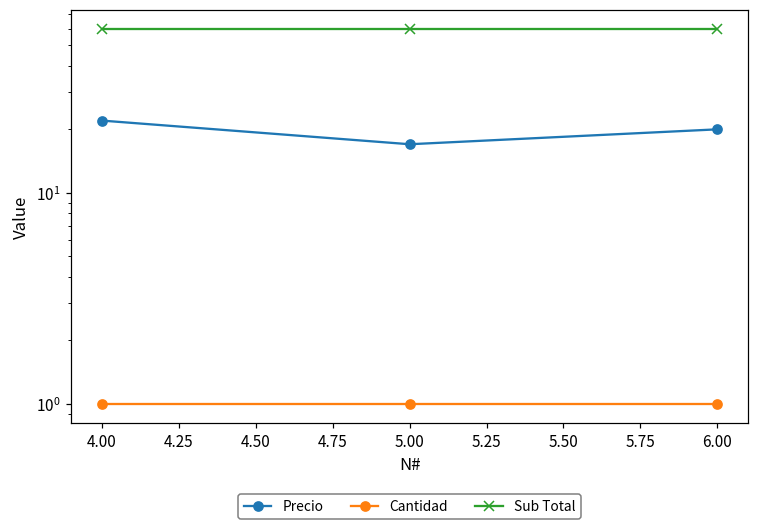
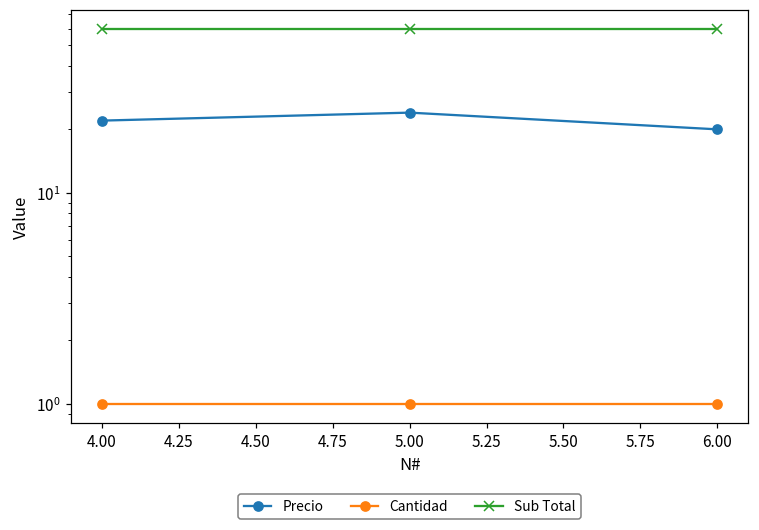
Precio, 5.00: 17 -> 24
